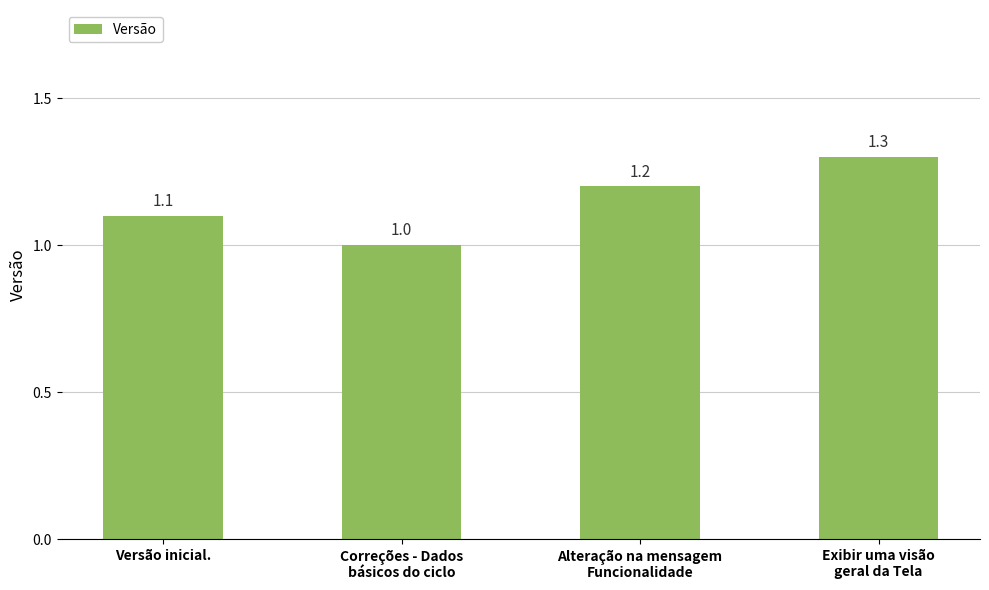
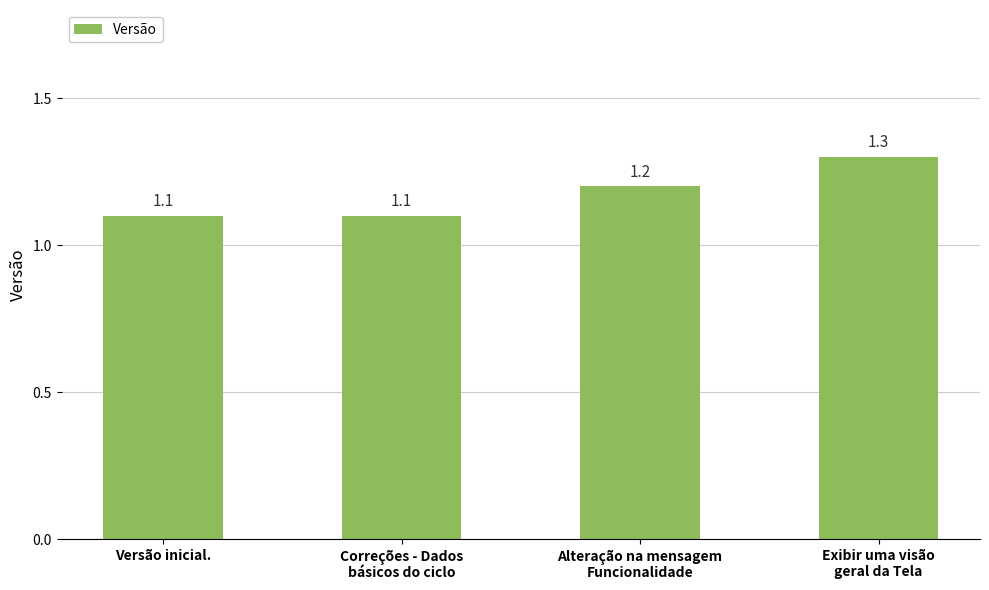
Correções - Dados básicos do ciclo: 1.0 -> 1.1
